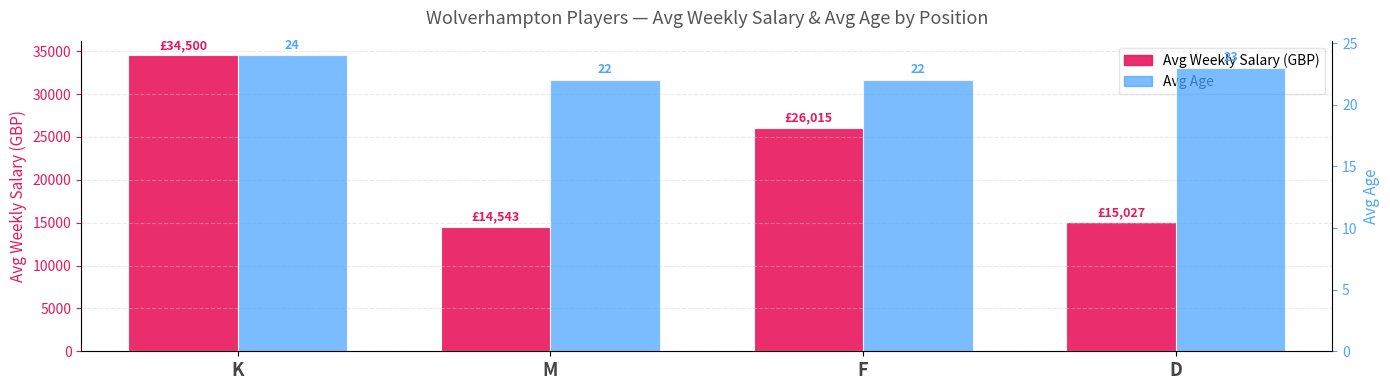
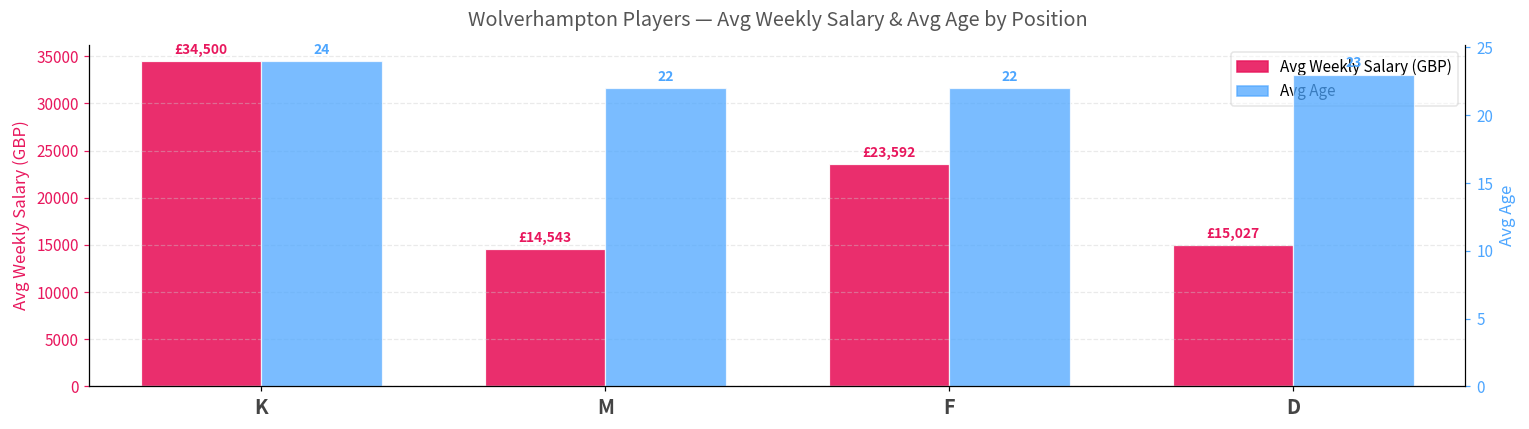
Avg Weekly Salary (GBP), F: £26,015 -> £23,592
